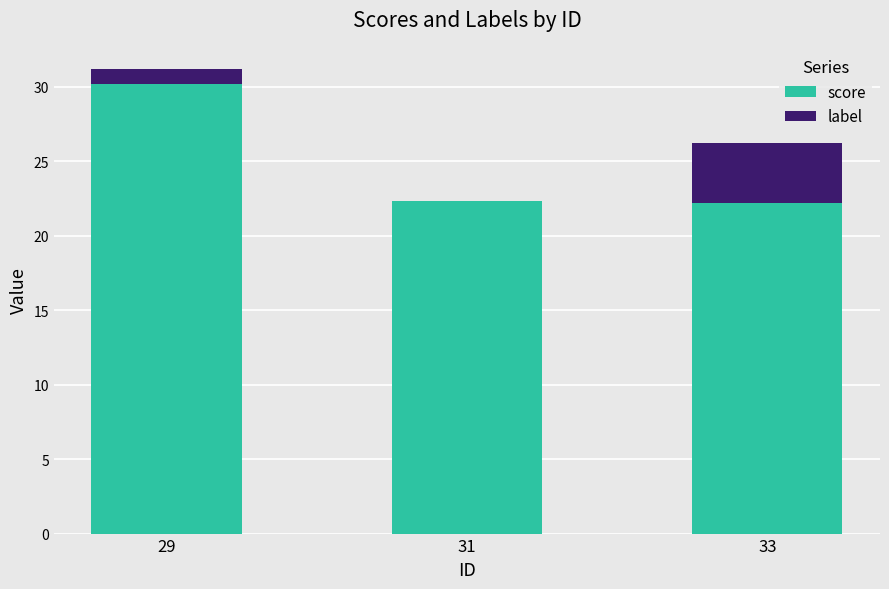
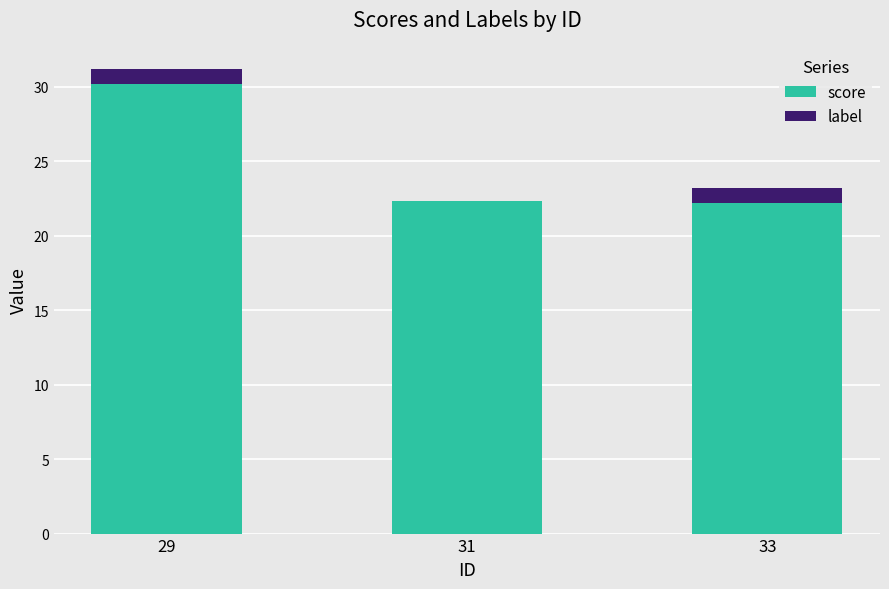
label, 33: 4 -> 1
